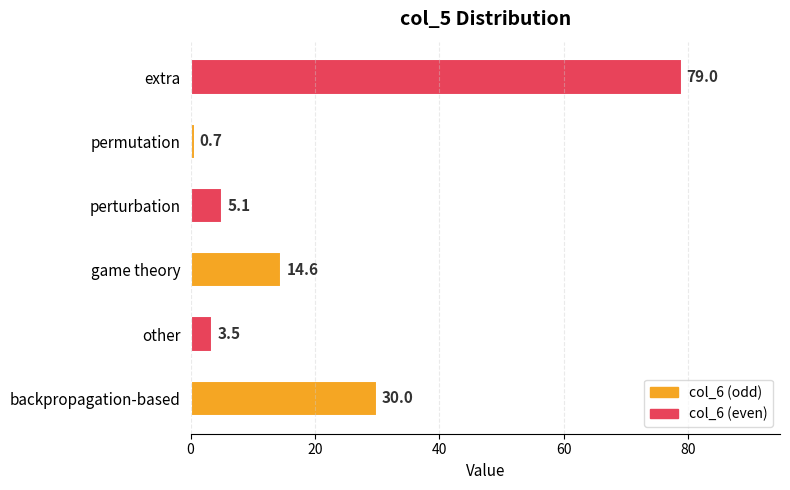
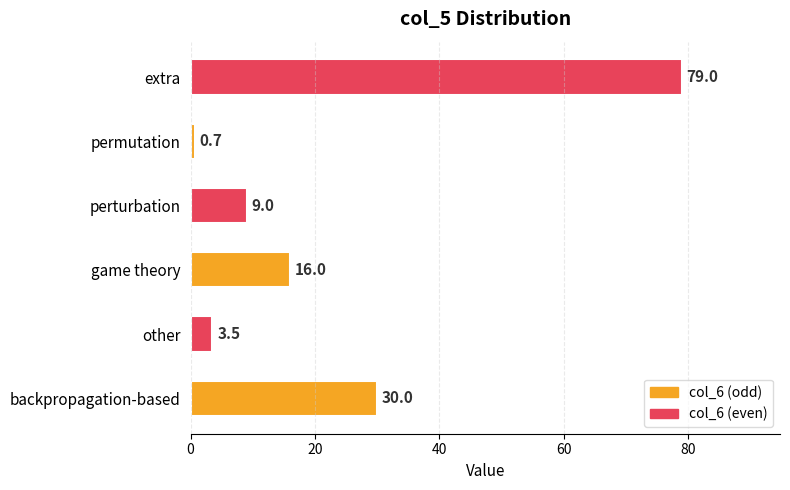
perturbation: 5.1 -> 9.0
game theory: 14.6 -> 16.0
